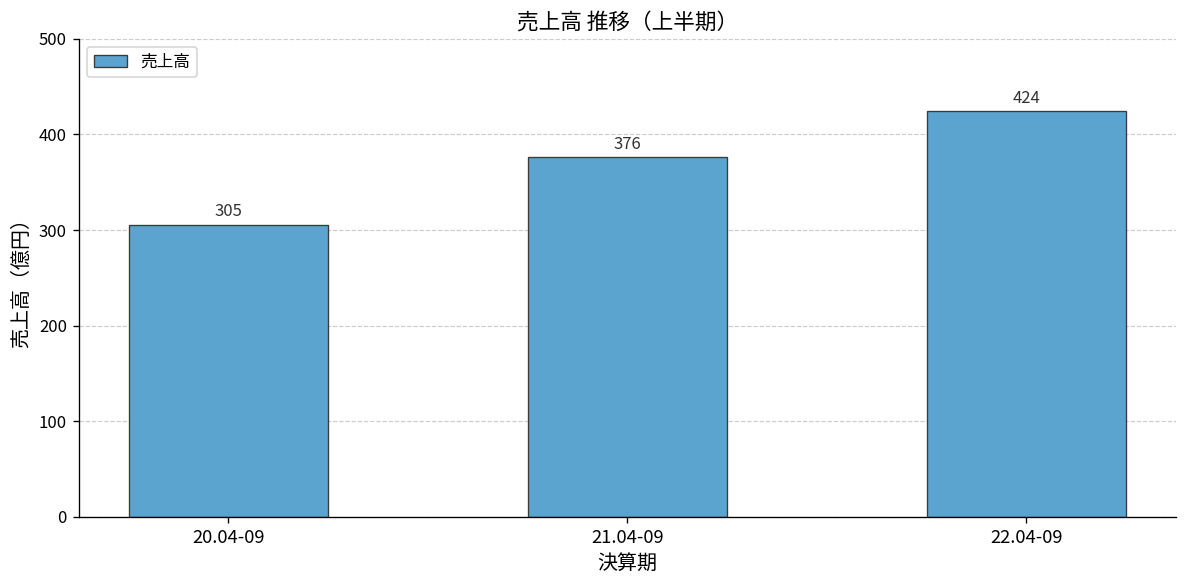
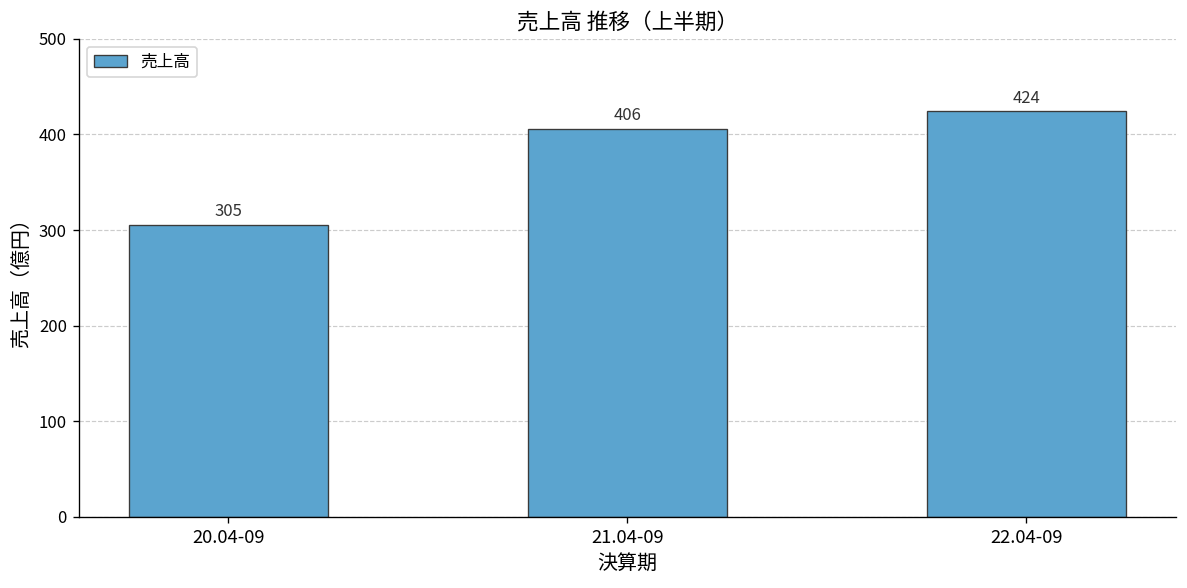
21.04-09: 376 -> 406
